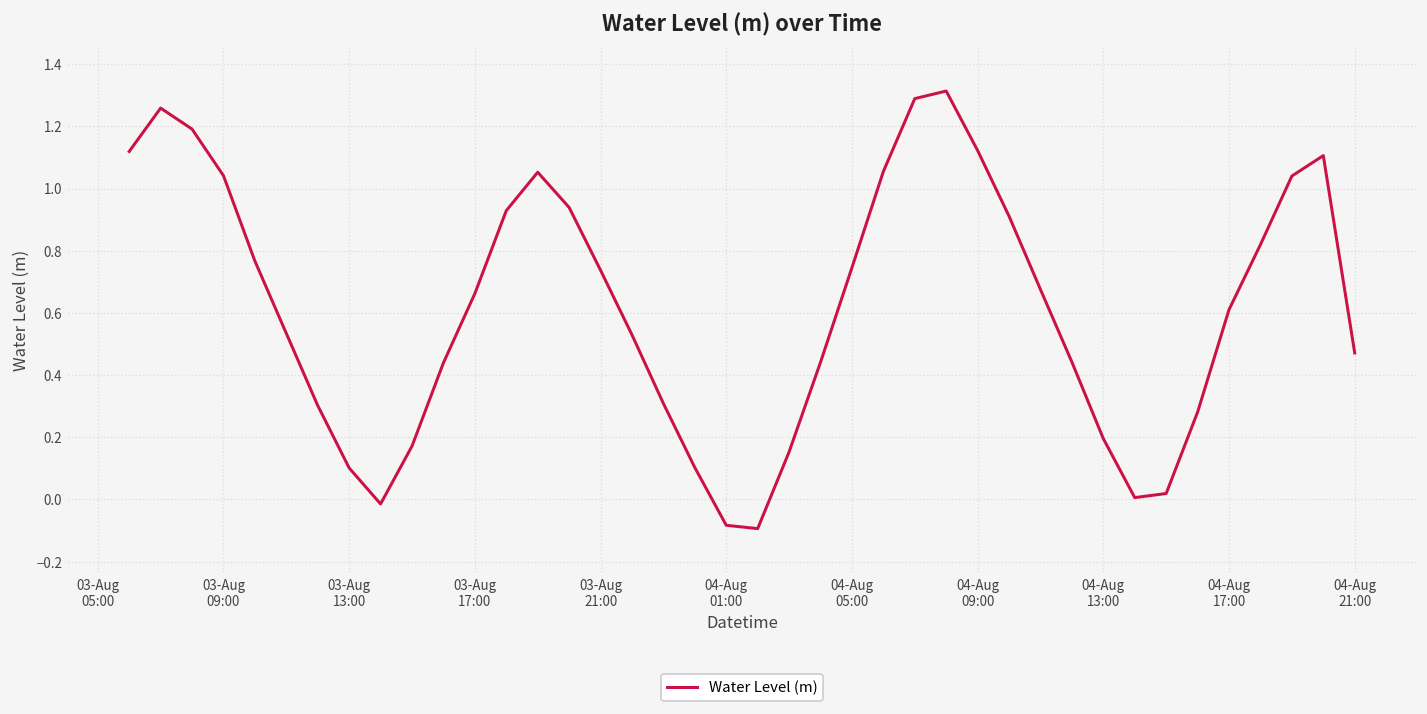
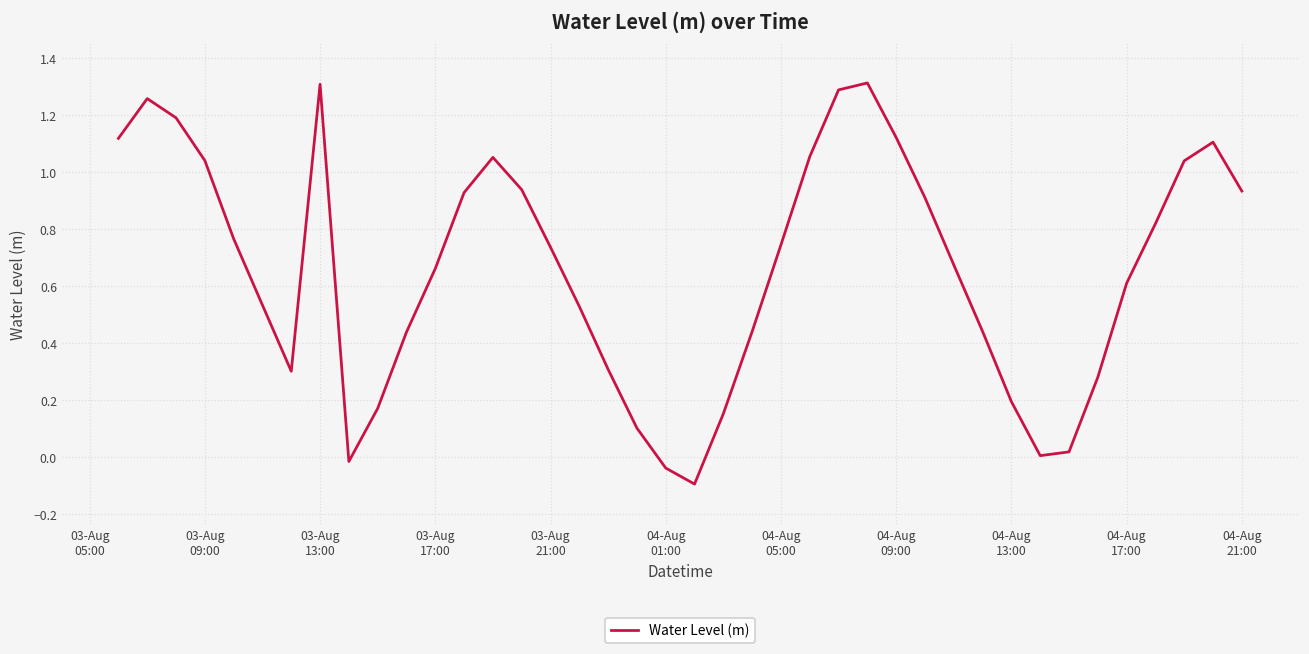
03-Aug 13:00: 0.10 -> 1.31
04-Aug 01:00: -0.08 -> -0.04
04-Aug 21:00: 0.47 -> 0.93
